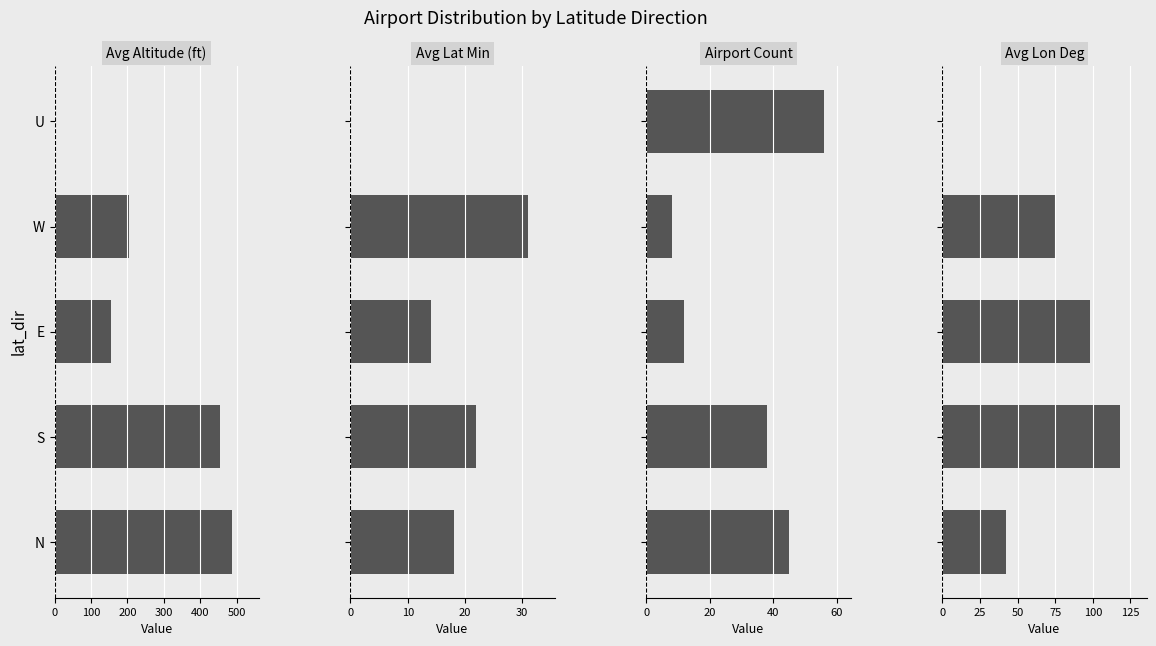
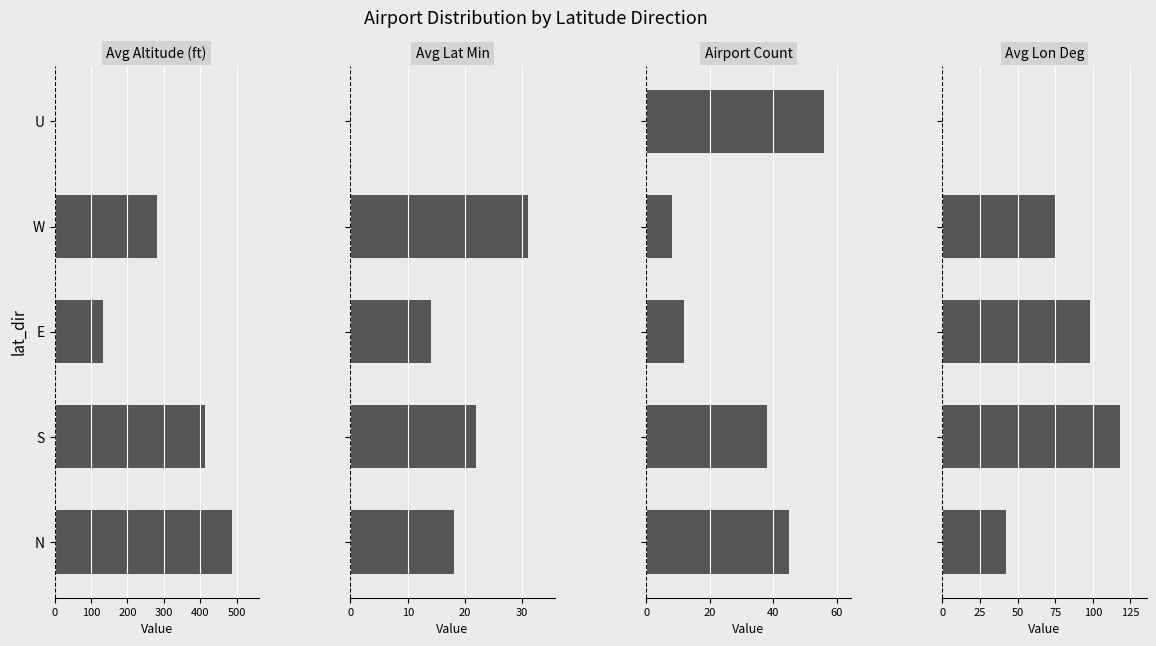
Avg Altitude (ft), W: 200 -> 280
Avg Altitude (ft), E: 160 -> 130
Avg Altitude (ft), S: 460 -> 410
